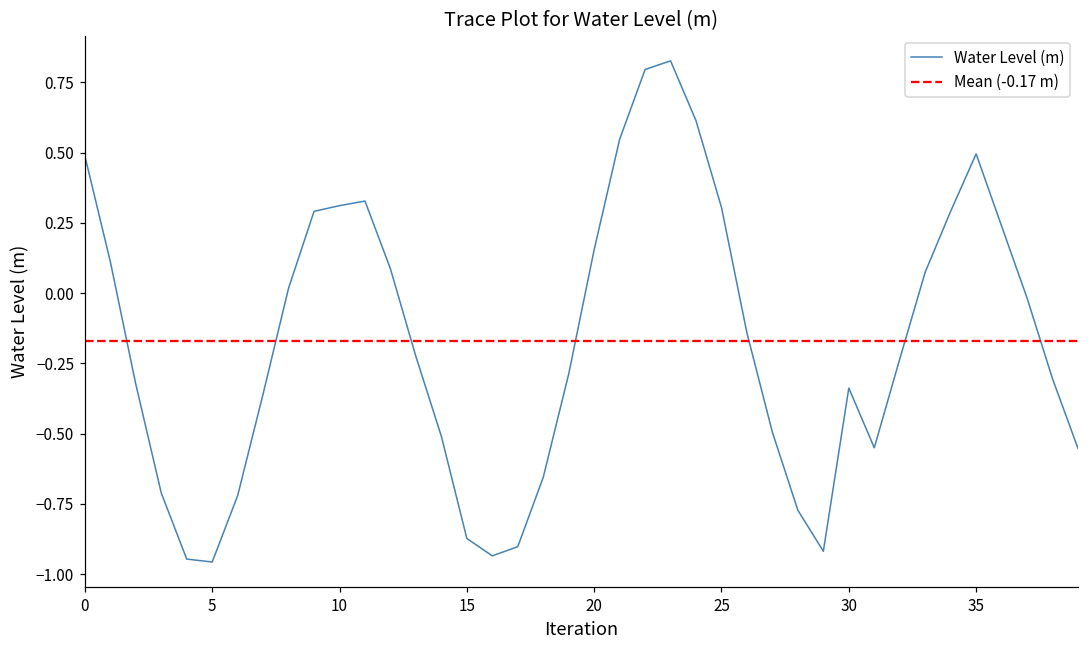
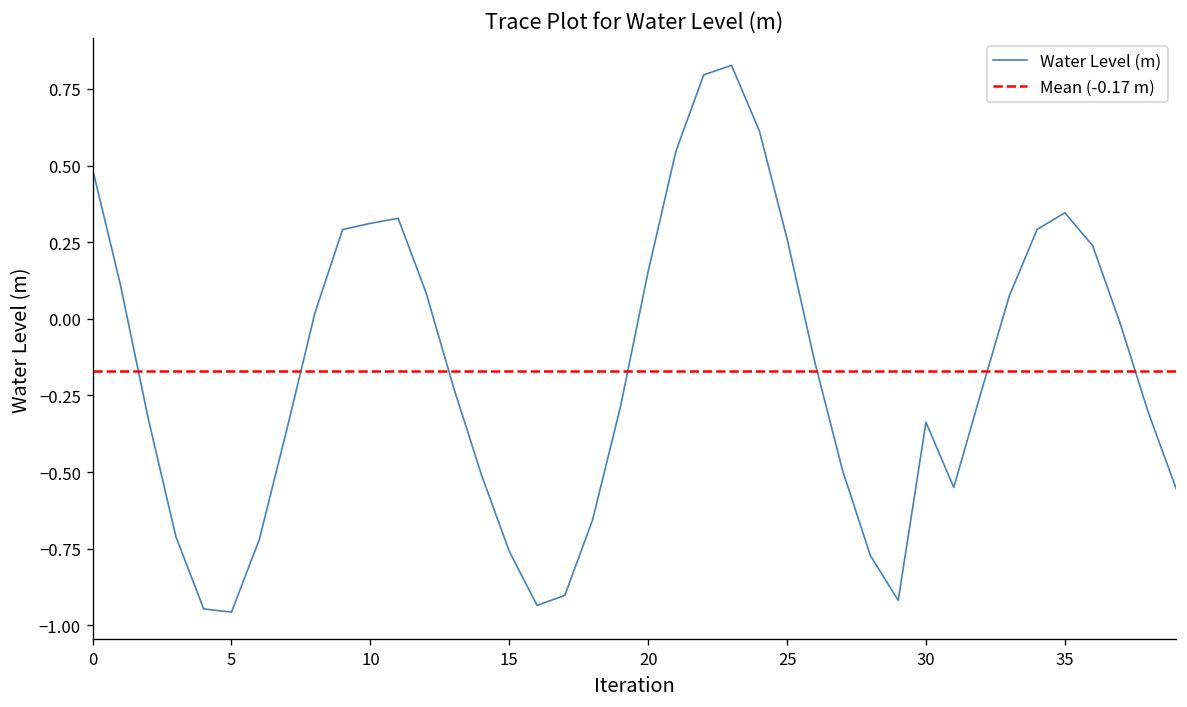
15: -0.87 -> -0.76
25: 0.30 -> 0.26
35: 0.50 -> 0.35
